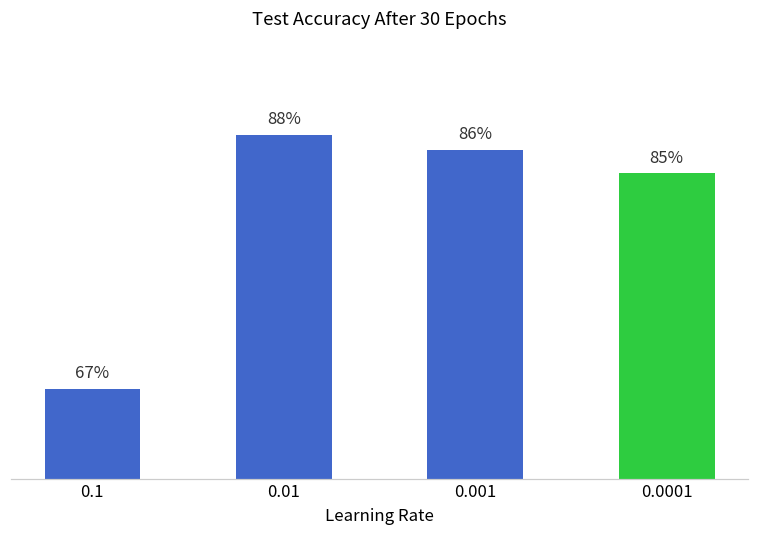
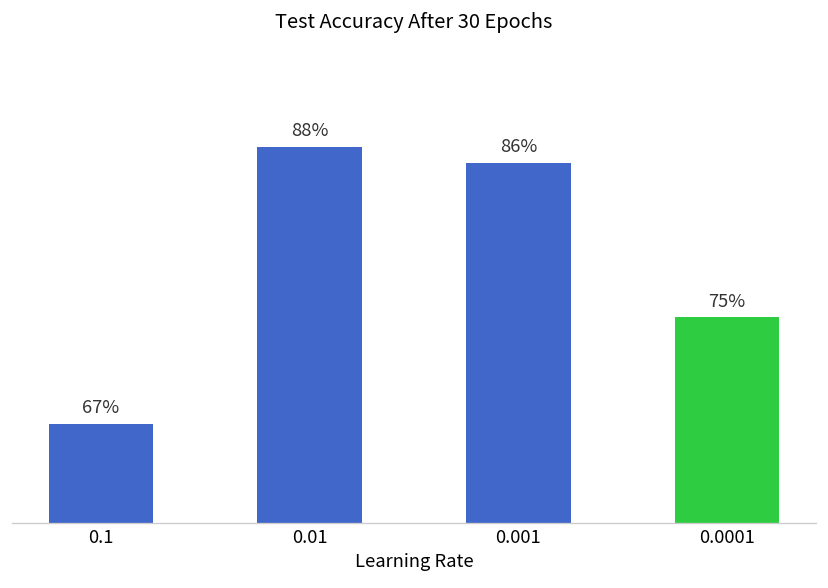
0.0001: 85% -> 75%
